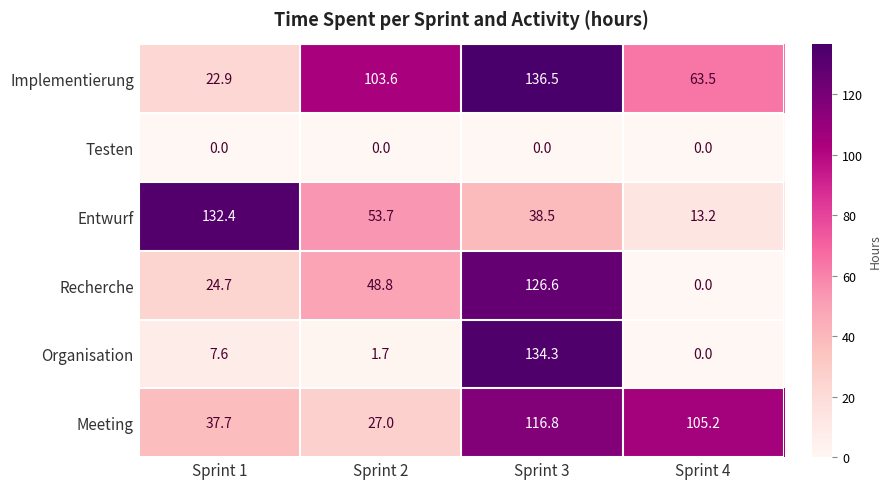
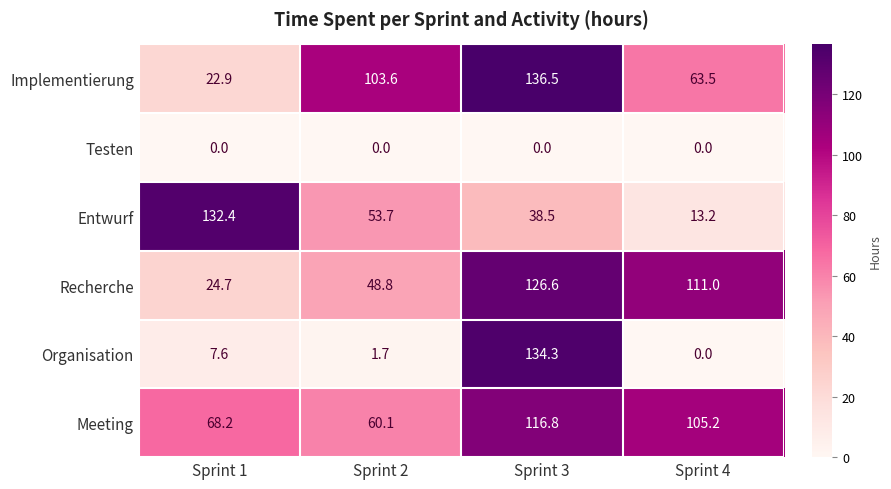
Recherche, Sprint 4: 0.0 -> 111.0
Meeting, Sprint 1: 37.7 -> 68.2
Meeting, Sprint 2: 27.0 -> 60.1
